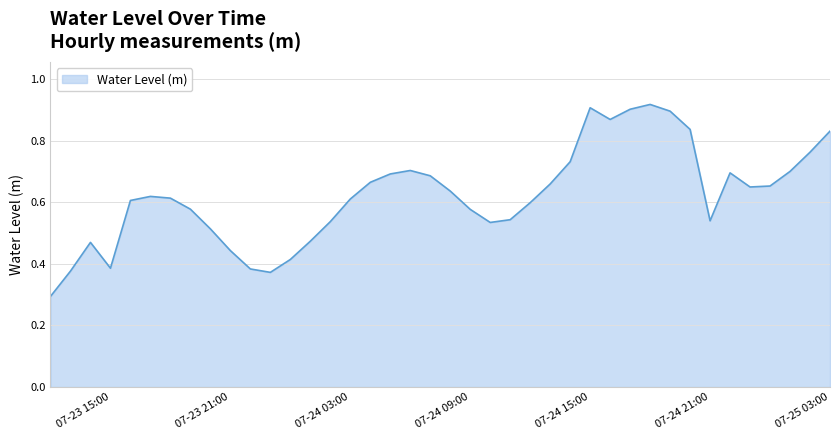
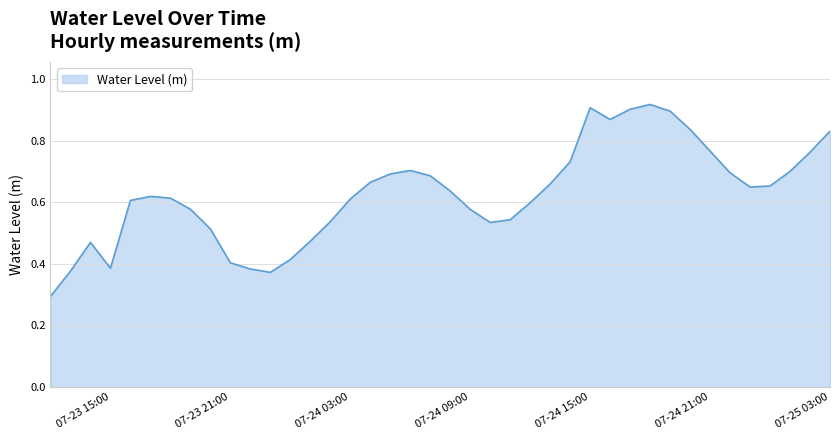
07-23 21:00: 0.44 -> 0.40
07-24 21:00: 0.54 -> 0.77
